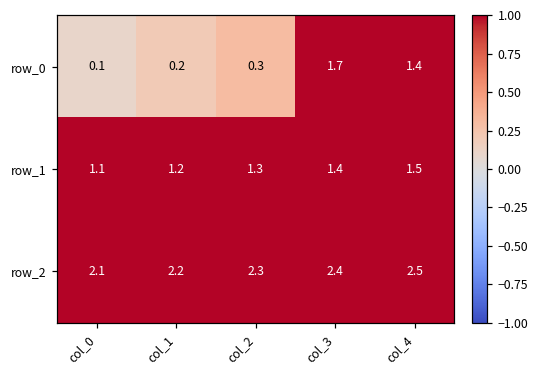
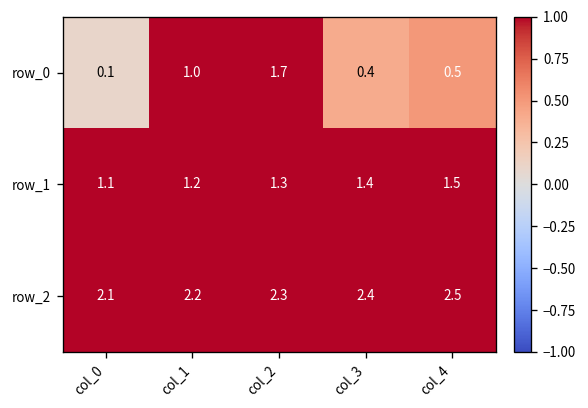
row_0, col_1: 0.2 -> 1.0
row_0, col_2: 0.3 -> 1.7
row_0, col_3: 1.7 -> 0.4
row_0, col_4: 1.4 -> 0.5
